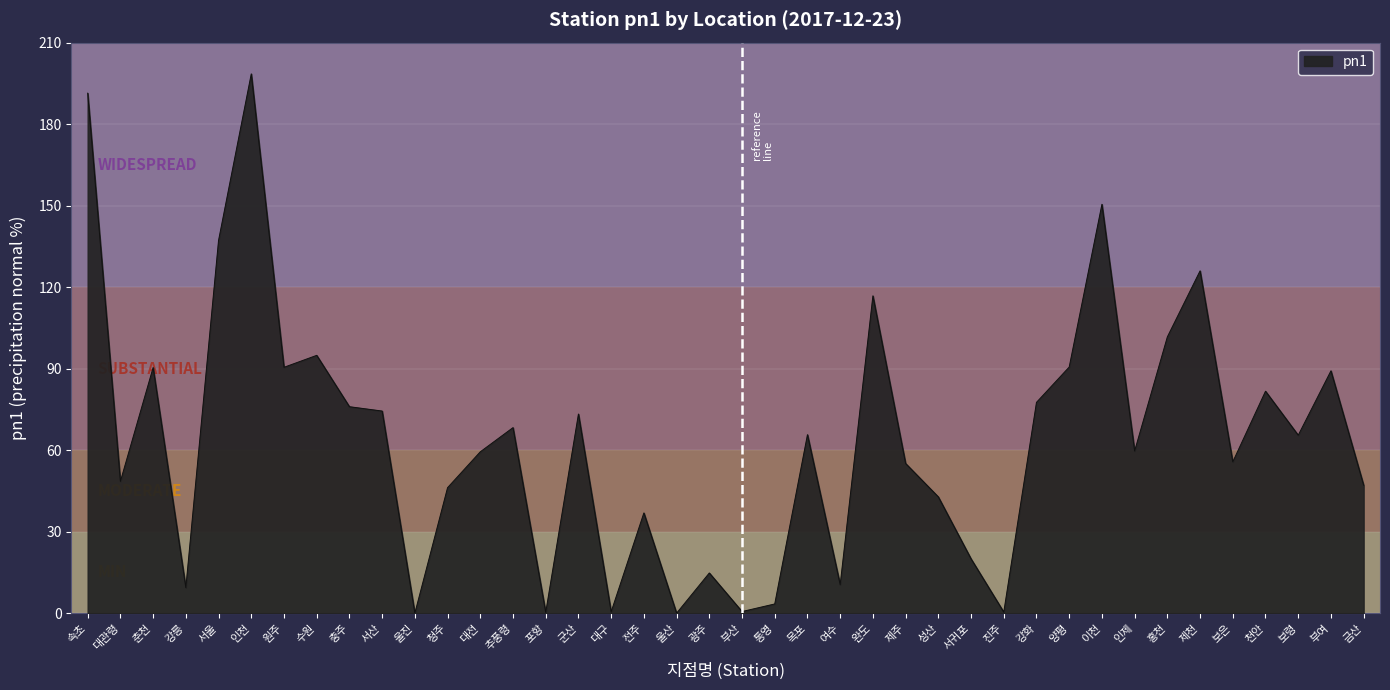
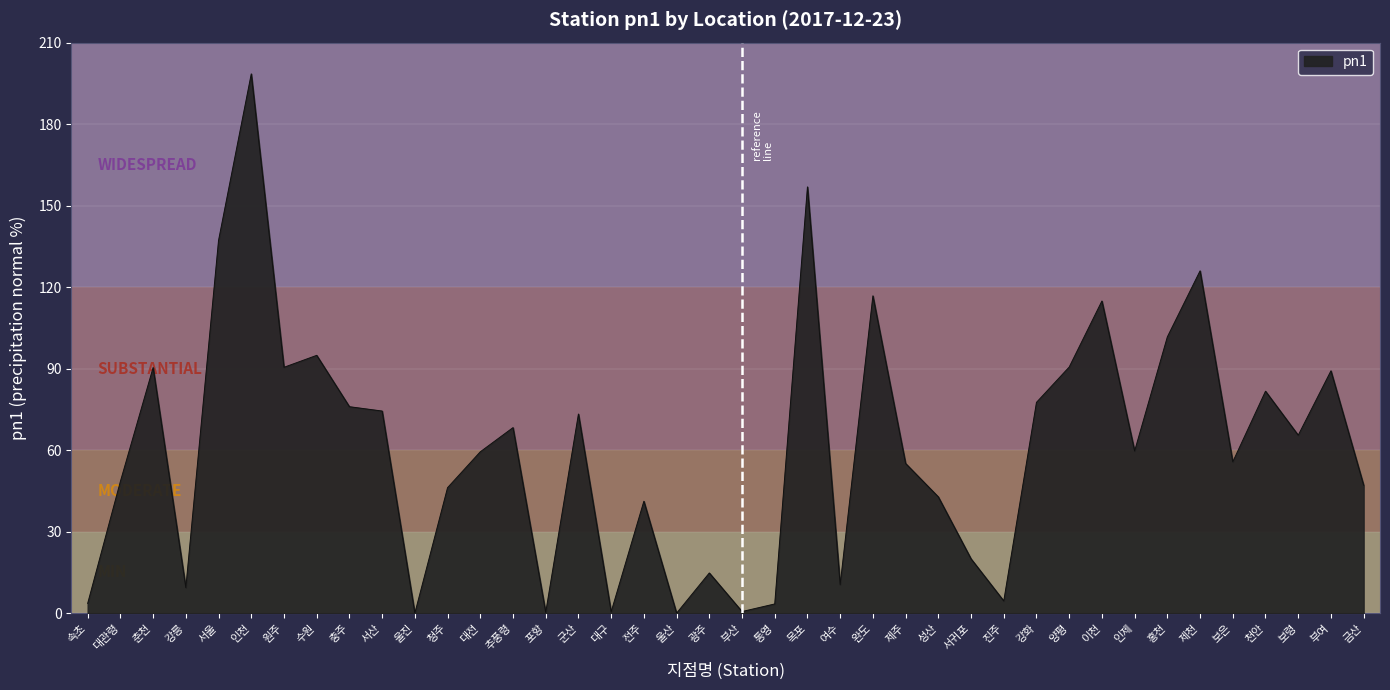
속초: 191 -> 4
전주: 37 -> 41
목포: 66 -> 157
진주: 0 -> 5
이천: 151 -> 115
